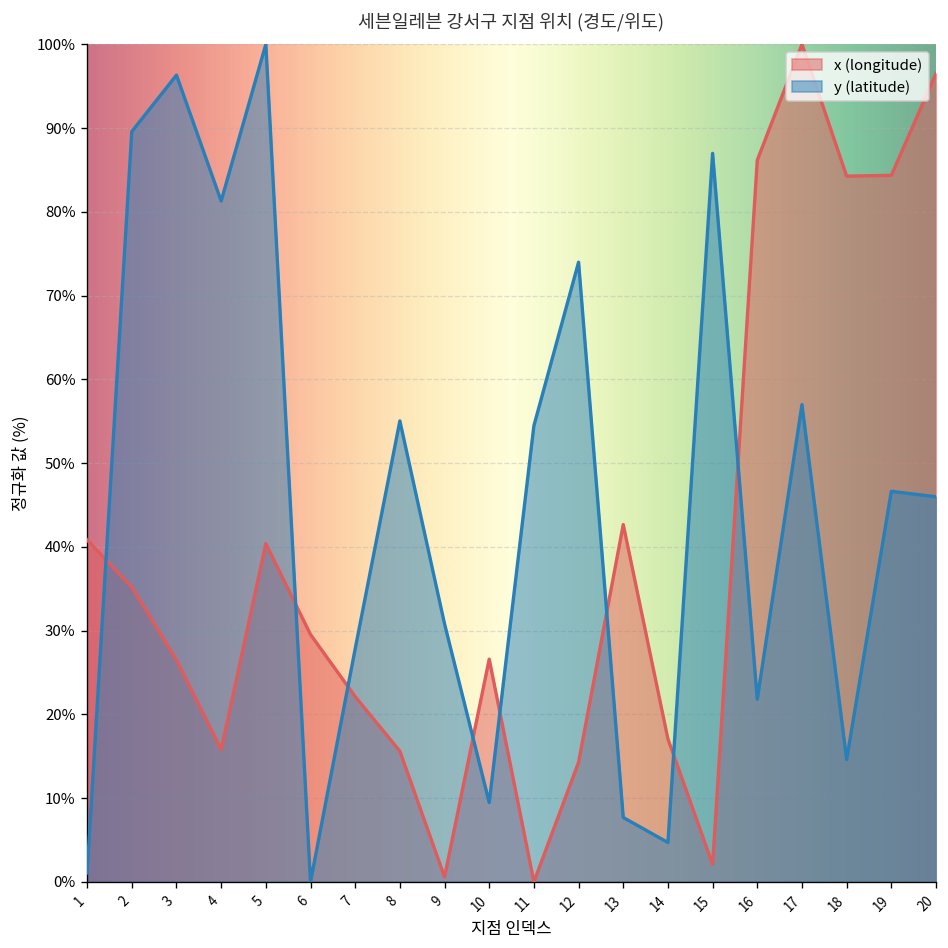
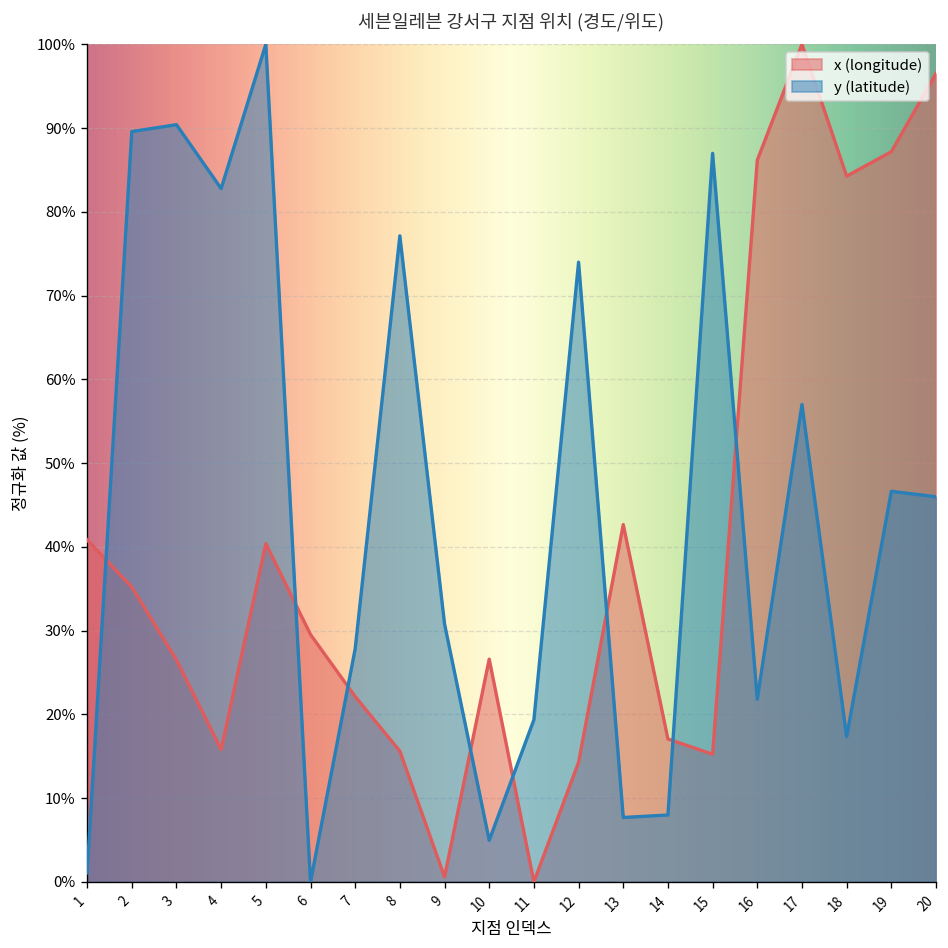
y (latitude), 3: 96% -> 90%
y (latitude), 4: 81% -> 83%
y (latitude), 8: 55% -> 77%
y (latitude), 10: 9% -> 5%
y (latitude), 11: 54% -> 19%
y (latitude), 14: 5% -> 8%
x (longitude), 15: 2% -> 15%
y (latitude), 18: 15% -> 17%
x (longitude), 19: 84% -> 87%
